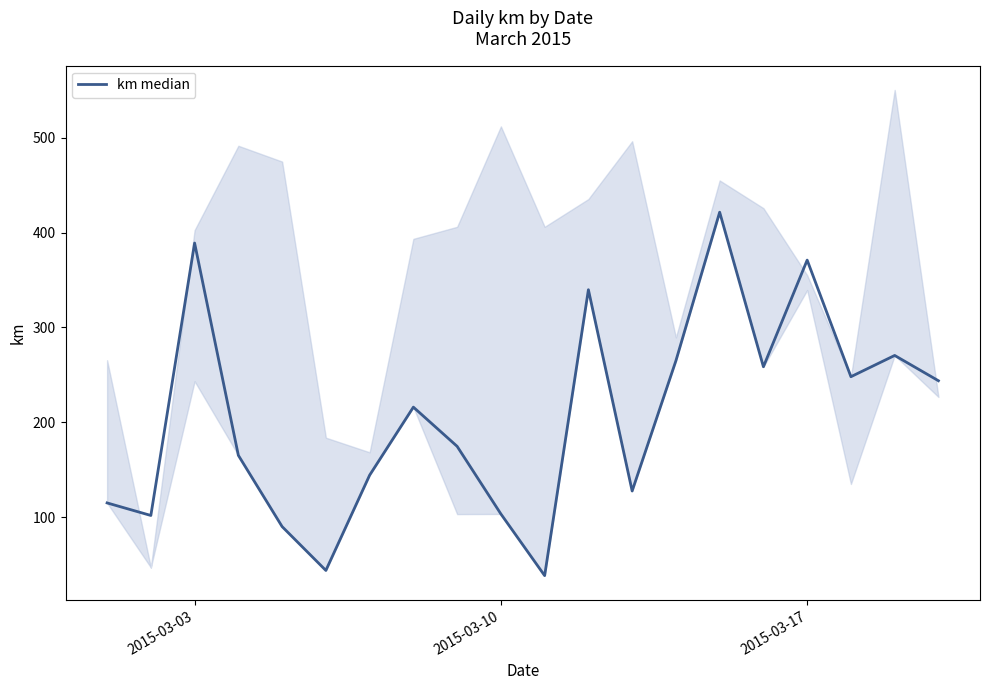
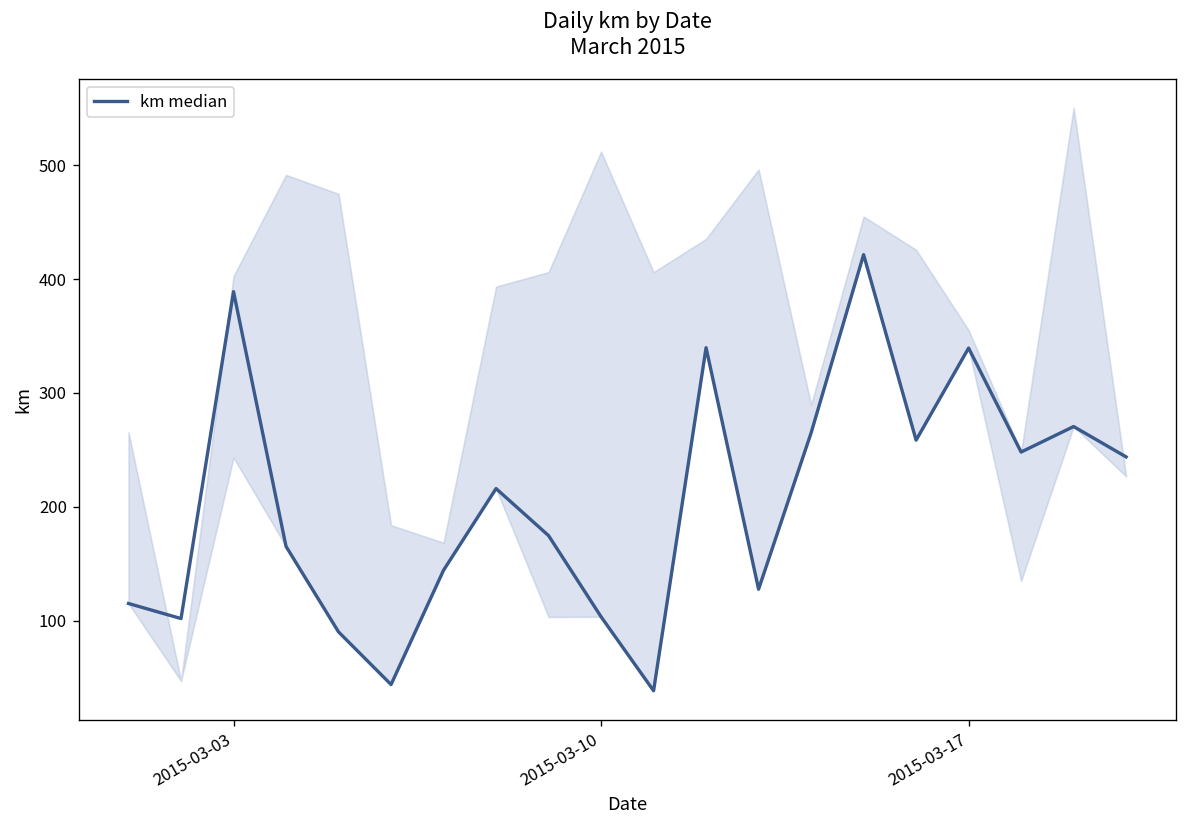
km median, 2015-03-17: 370 -> 340
